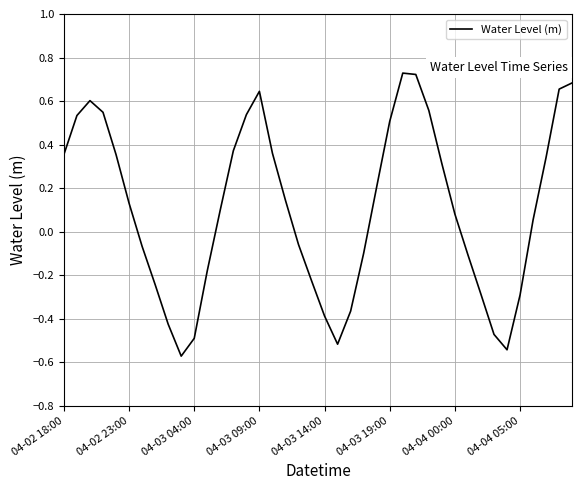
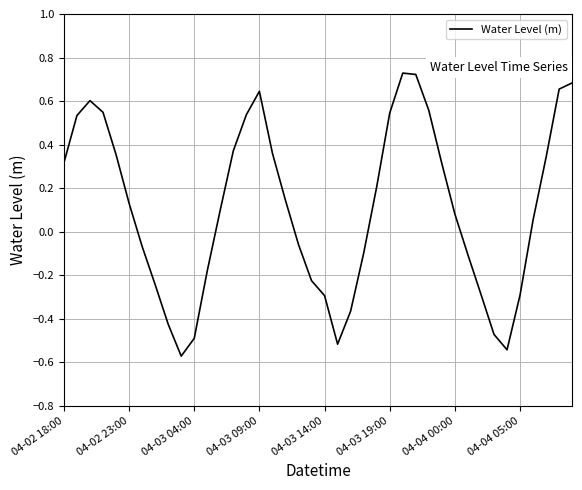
04-02 18:00: 0.35 -> 0.32
04-03 14:00: -0.39 -> -0.29
04-03 19:00: 0.51 -> 0.55
